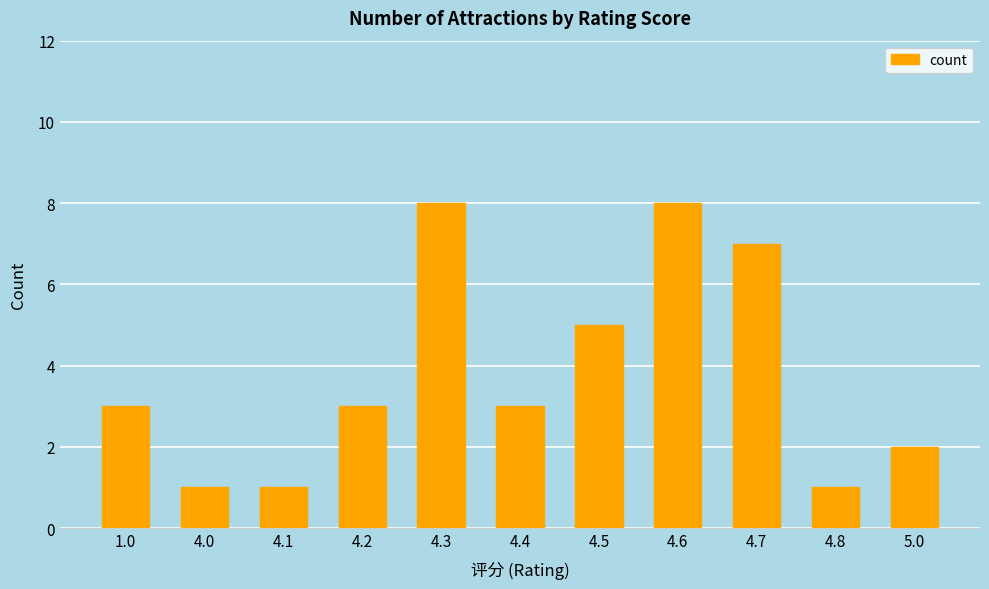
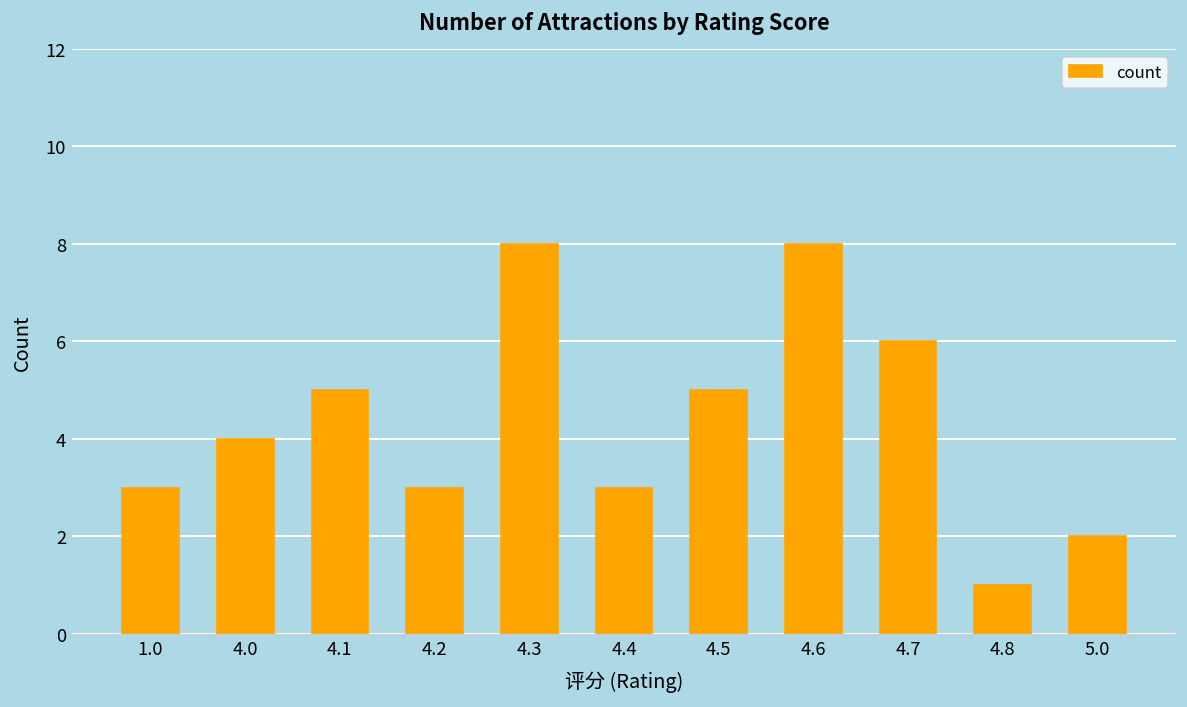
4.0: 1 -> 4
4.1: 1 -> 5
4.7: 7 -> 6
